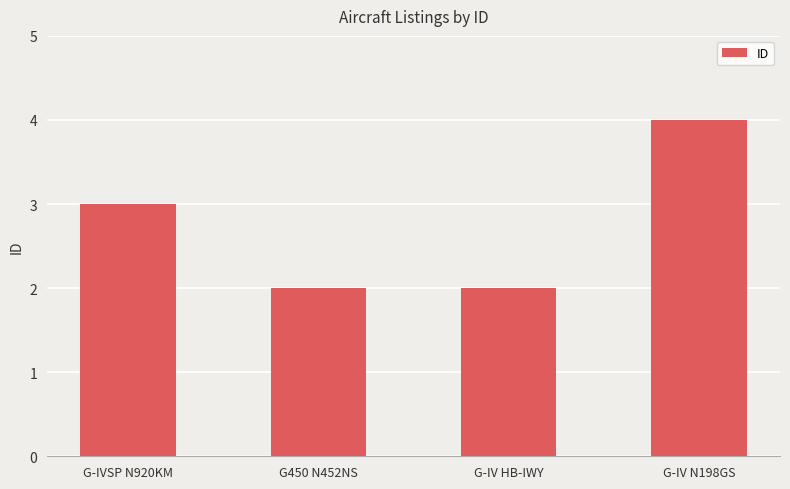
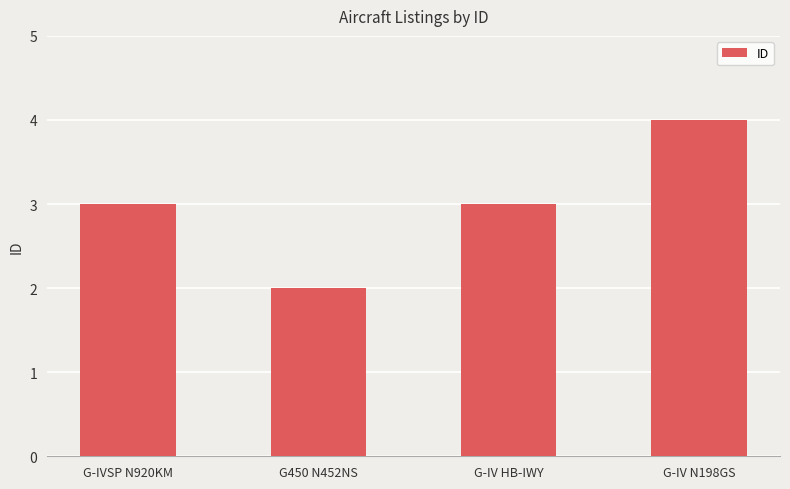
G-IV HB-IWY: 2 -> 3
